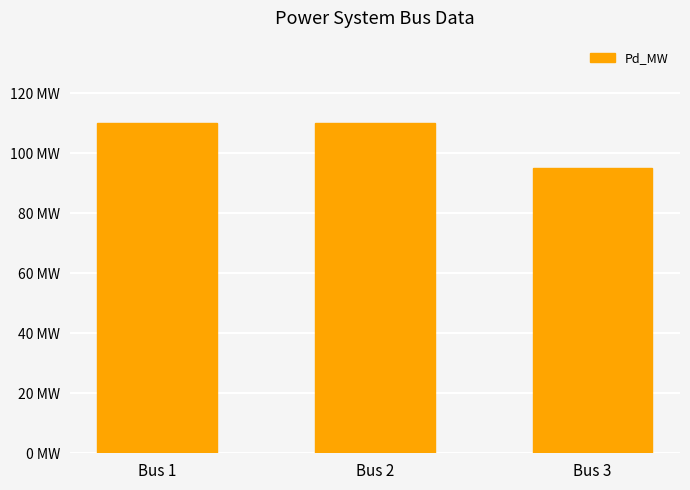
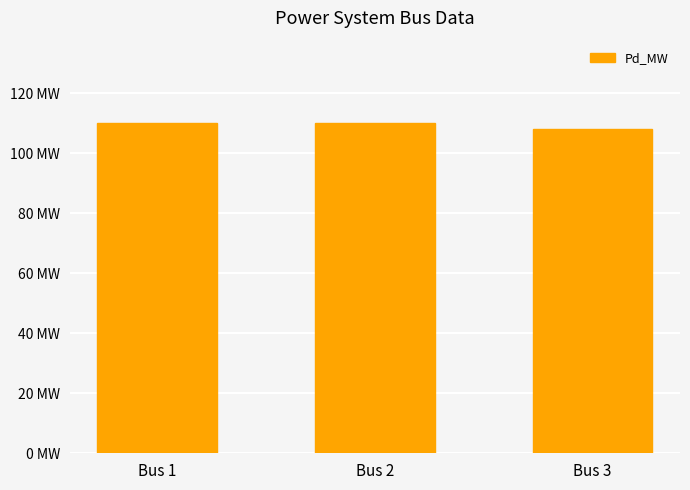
Bus 3: 95 MW -> 108 MW
